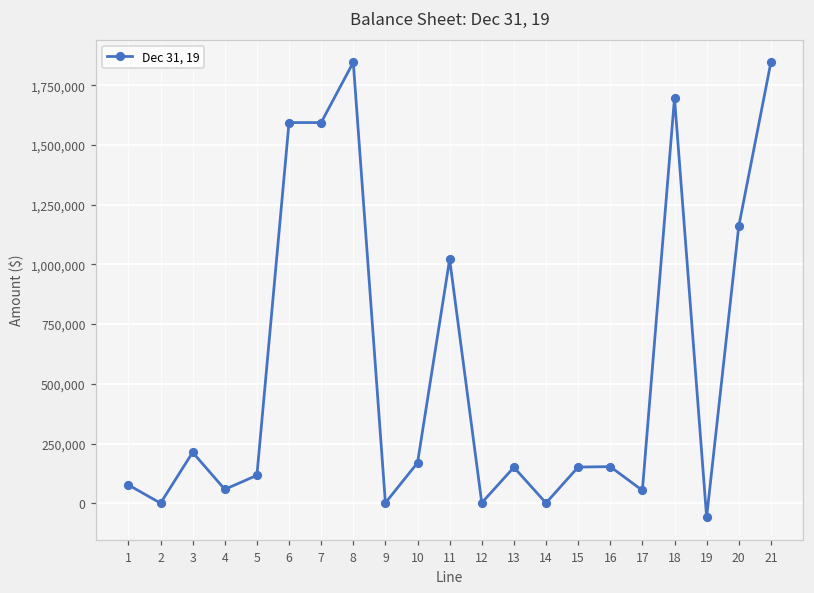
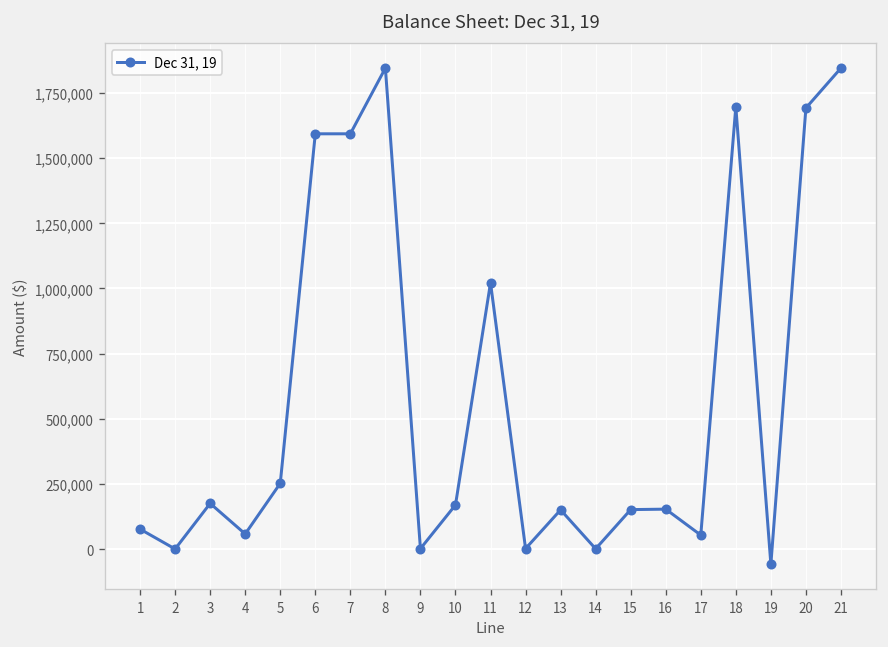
3: 210,000 -> 180,000
5: 120,000 -> 250,000
20: 1,160,000 -> 1,690,000
